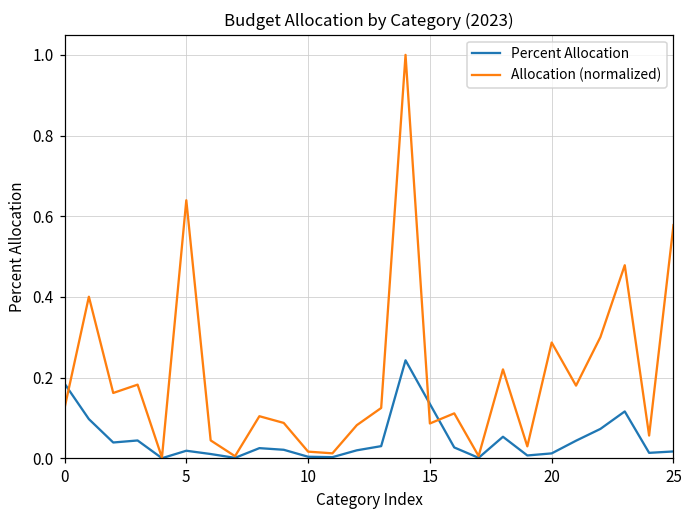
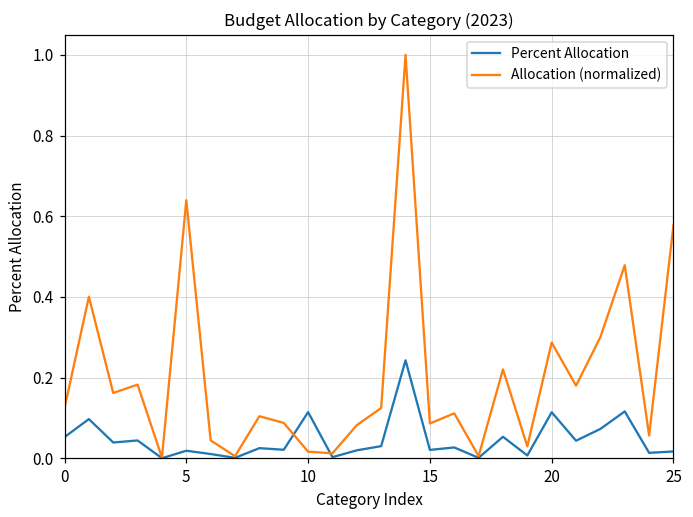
Percent Allocation, 0: 0.19 -> 0.05
Percent Allocation, 10: 0.00 -> 0.11
Percent Allocation, 15: 0.13 -> 0.02
Percent Allocation, 20: 0.01 -> 0.11
